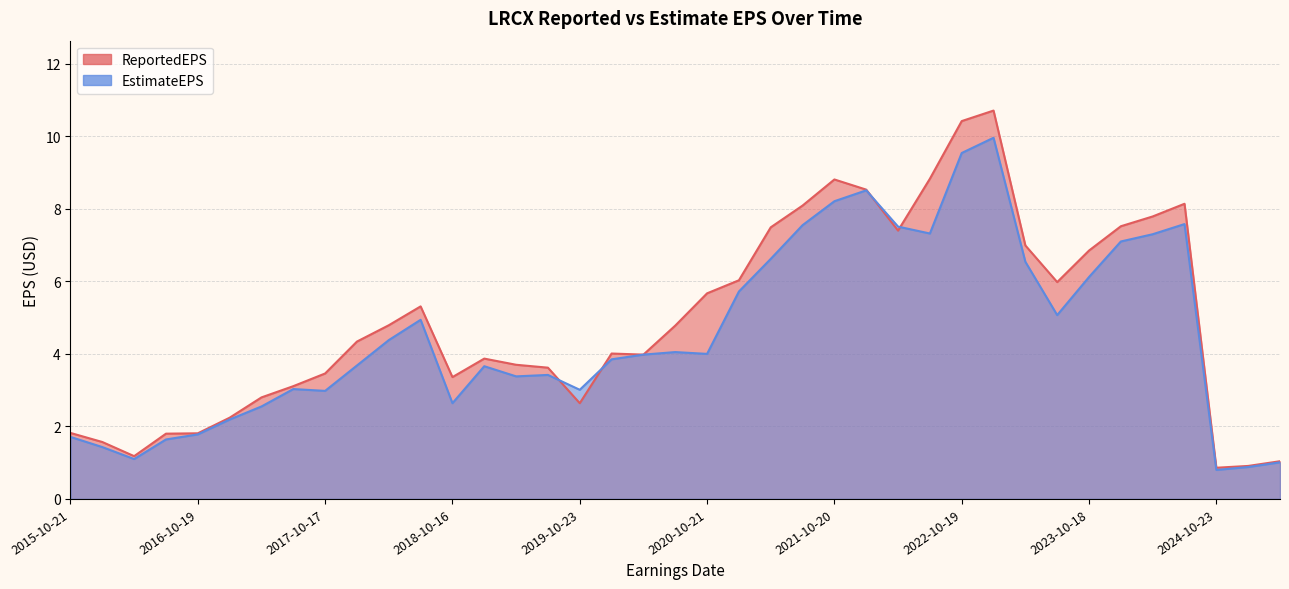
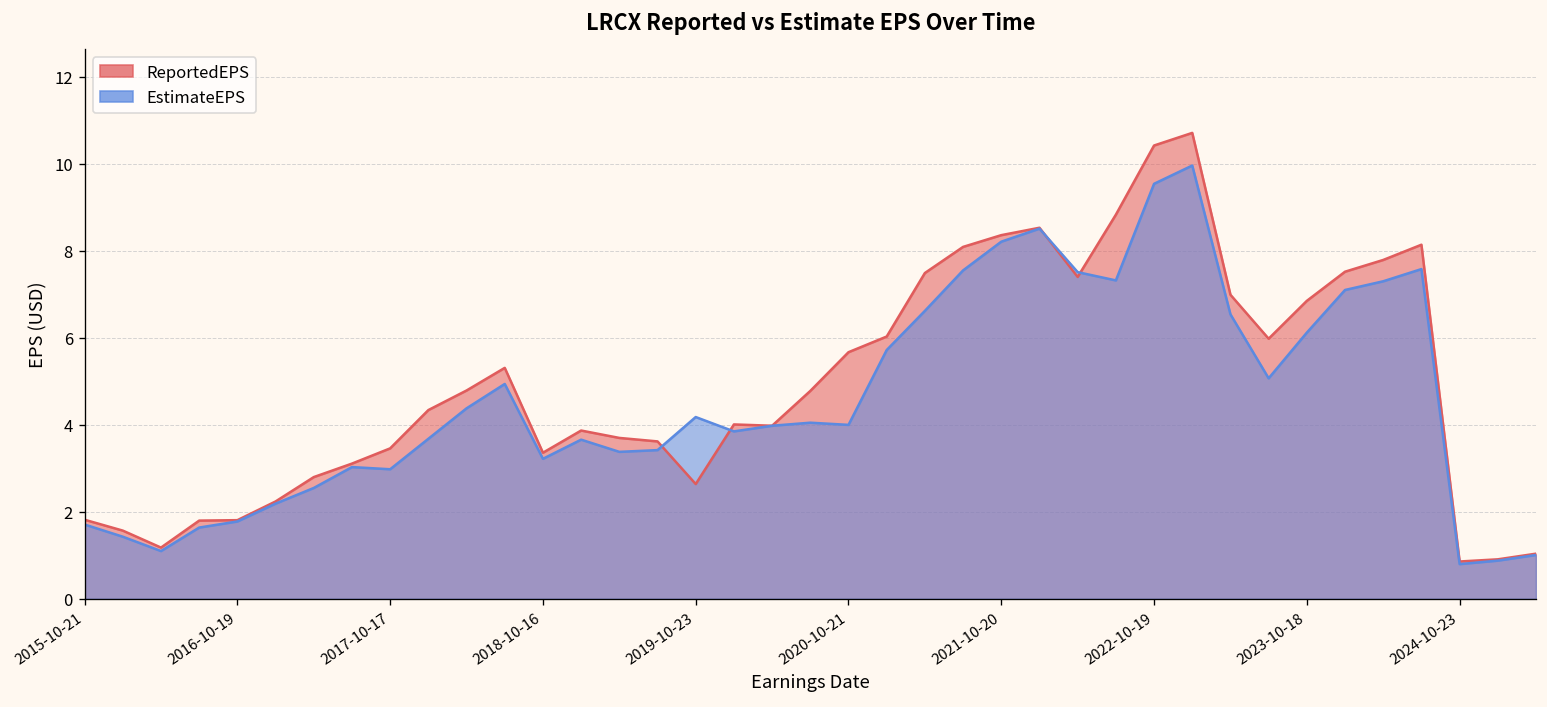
EstimateEPS, 2018-10-16: 2.6 -> 3.2
EstimateEPS, 2019-10-23: 3.0 -> 4.2
ReportedEPS, 2021-10-20: 8.8 -> 8.4
